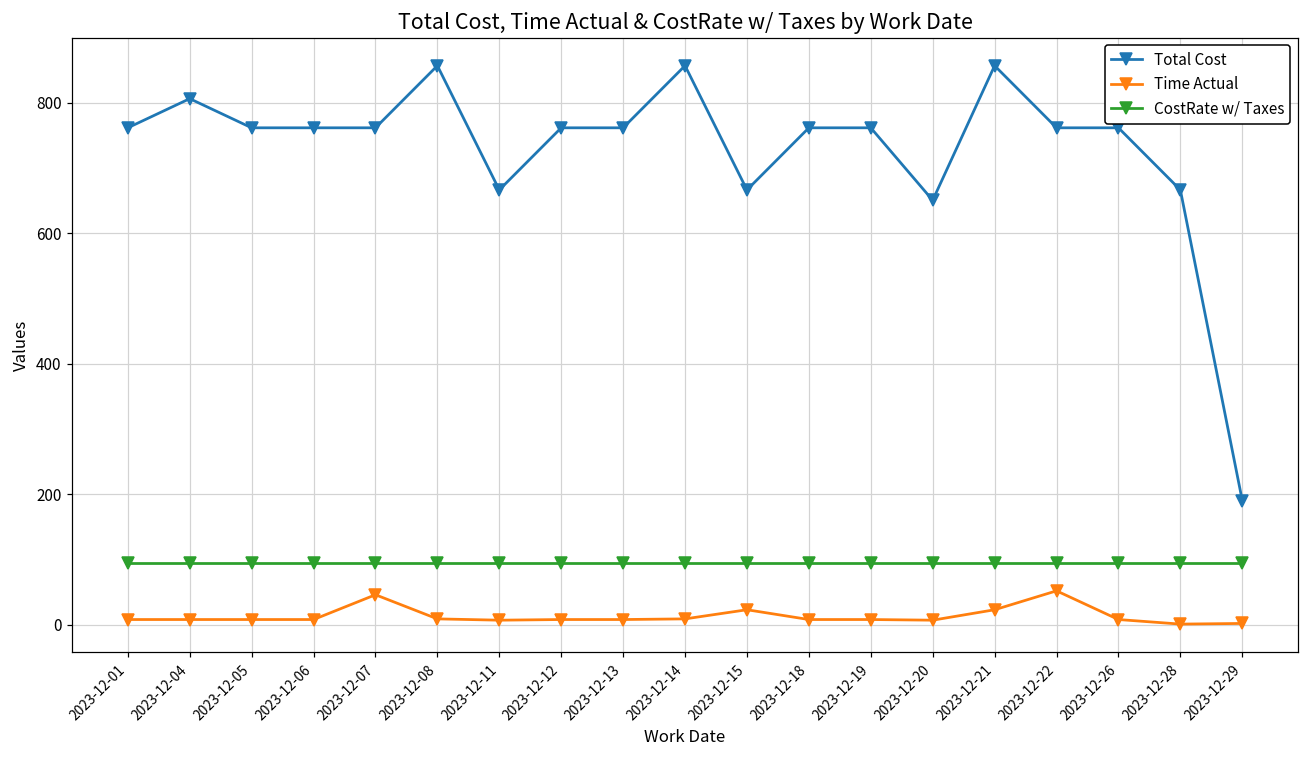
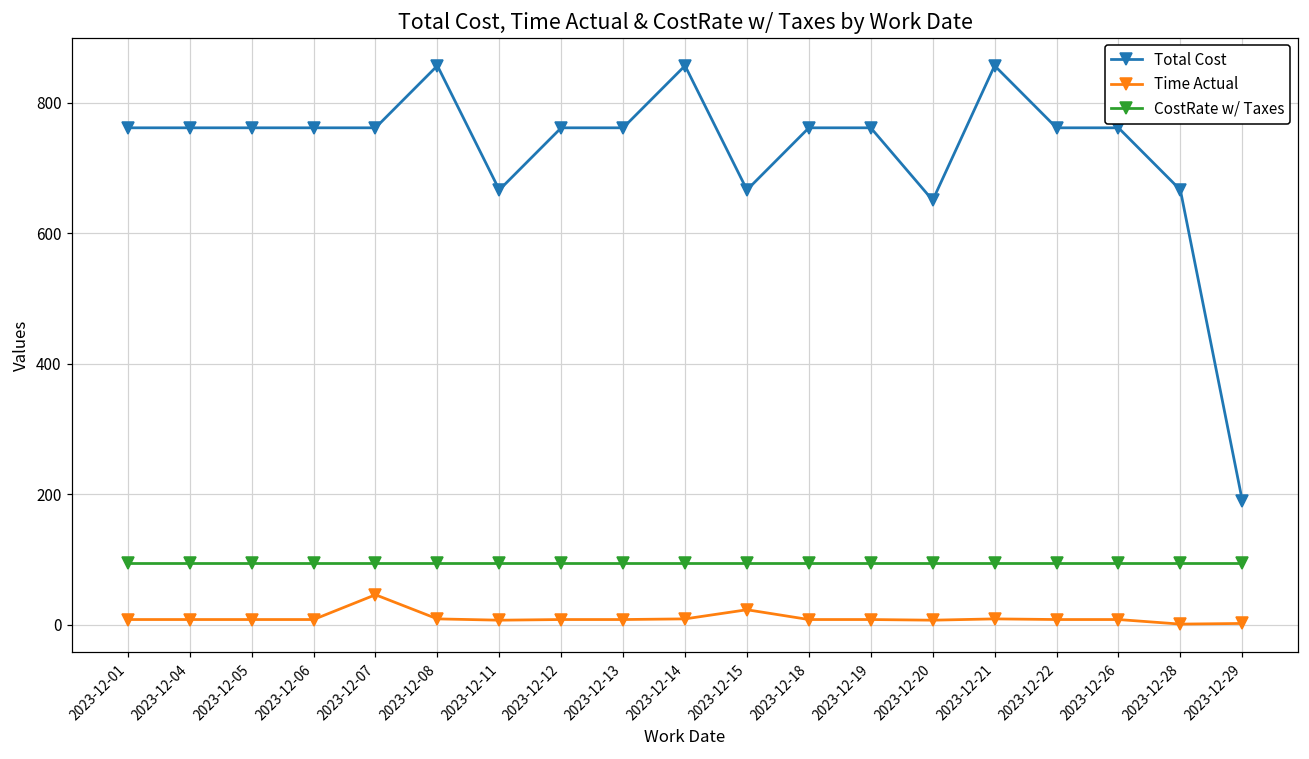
Total Cost, 2023-12-04: 810 -> 760
Time Actual, 2023-12-21: 20 -> 10
Time Actual, 2023-12-22: 50 -> 10
